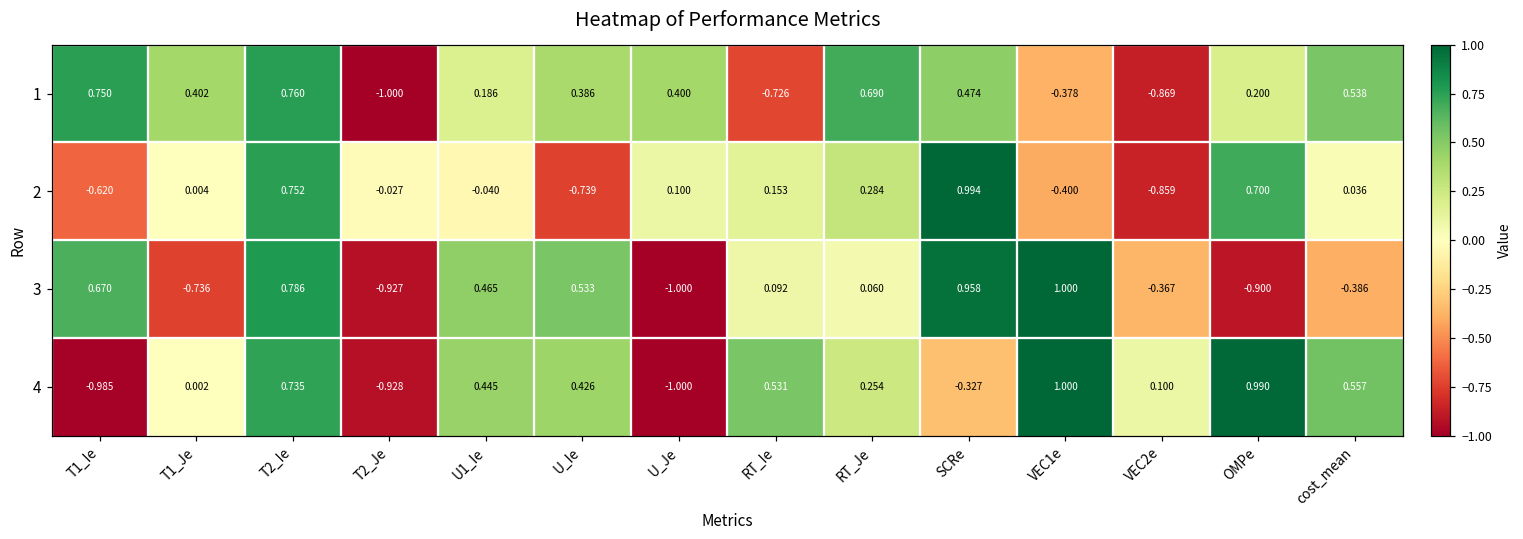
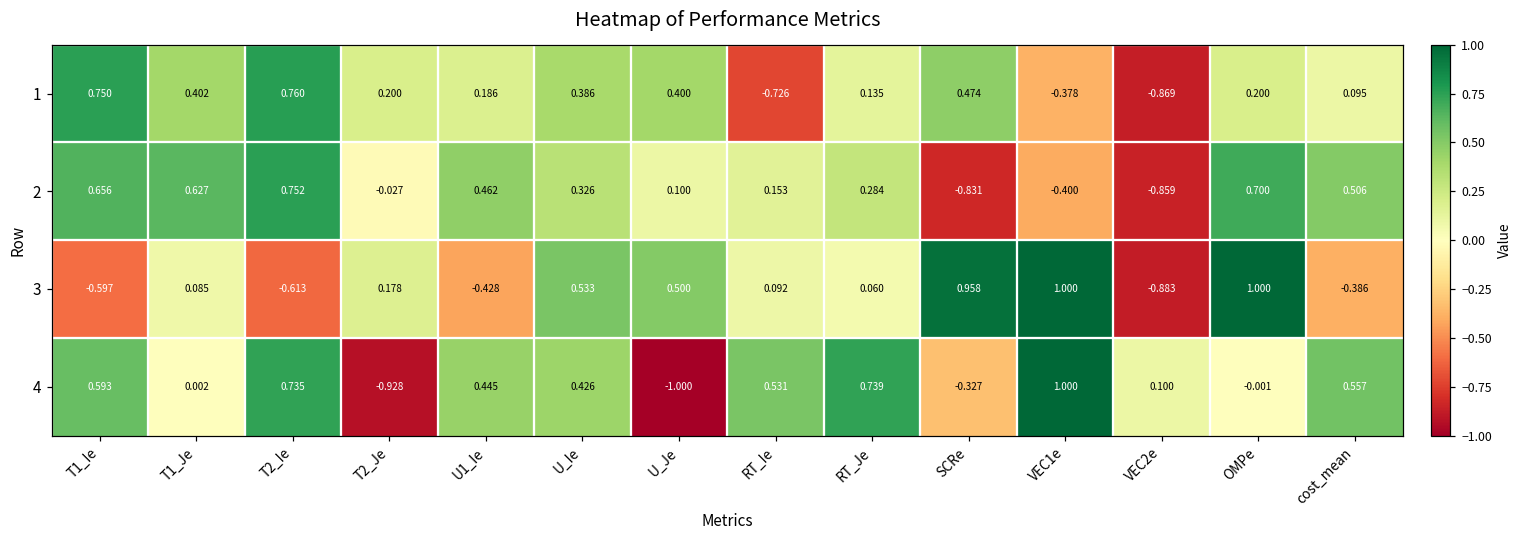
1, T2_Je: -1.000 -> 0.200
1, RT_Je: 0.690 -> 0.135
1, cost_mean: 0.538 -> 0.095
2, T1_Ie: -0.620 -> 0.656
2, T1_Je: 0.004 -> 0.627
2, U1_Ie: -0.040 -> 0.462
2, U_Ie: -0.739 -> 0.326
2, SCRe: 0.994 -> -0.831
2, cost_mean: 0.036 -> 0.506
3, T1_Ie: 0.670 -> -0.597
3, T1_Je: -0.736 -> 0.085
3, T2_Ie: 0.786 -> -0.613
3, T2_Je: -0.927 -> 0.178
3, U1_Ie: 0.465 -> -0.428
3, U_Je: -1.000 -> 0.500
3, VEC2e: -0.367 -> -0.883
3, OMPe: -0.900 -> 1.000
4, T1_Ie: -0.985 -> 0.593
4, RT_Je: 0.254 -> 0.739
4, OMPe: 0.990 -> -0.001
